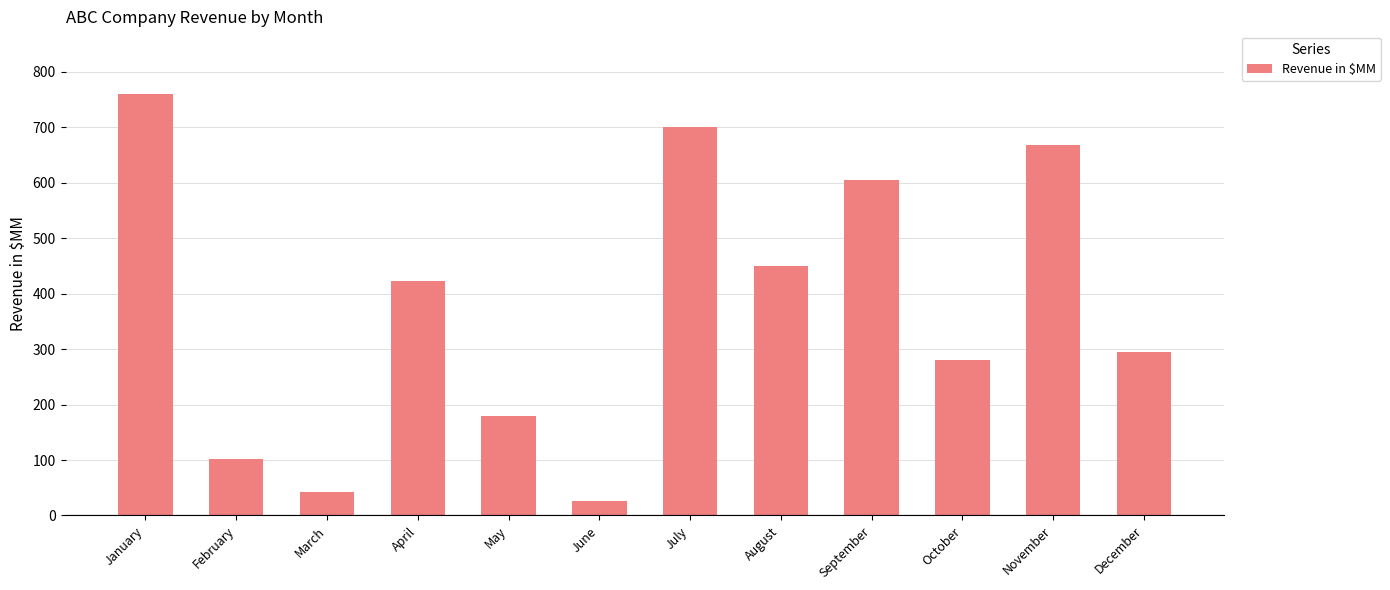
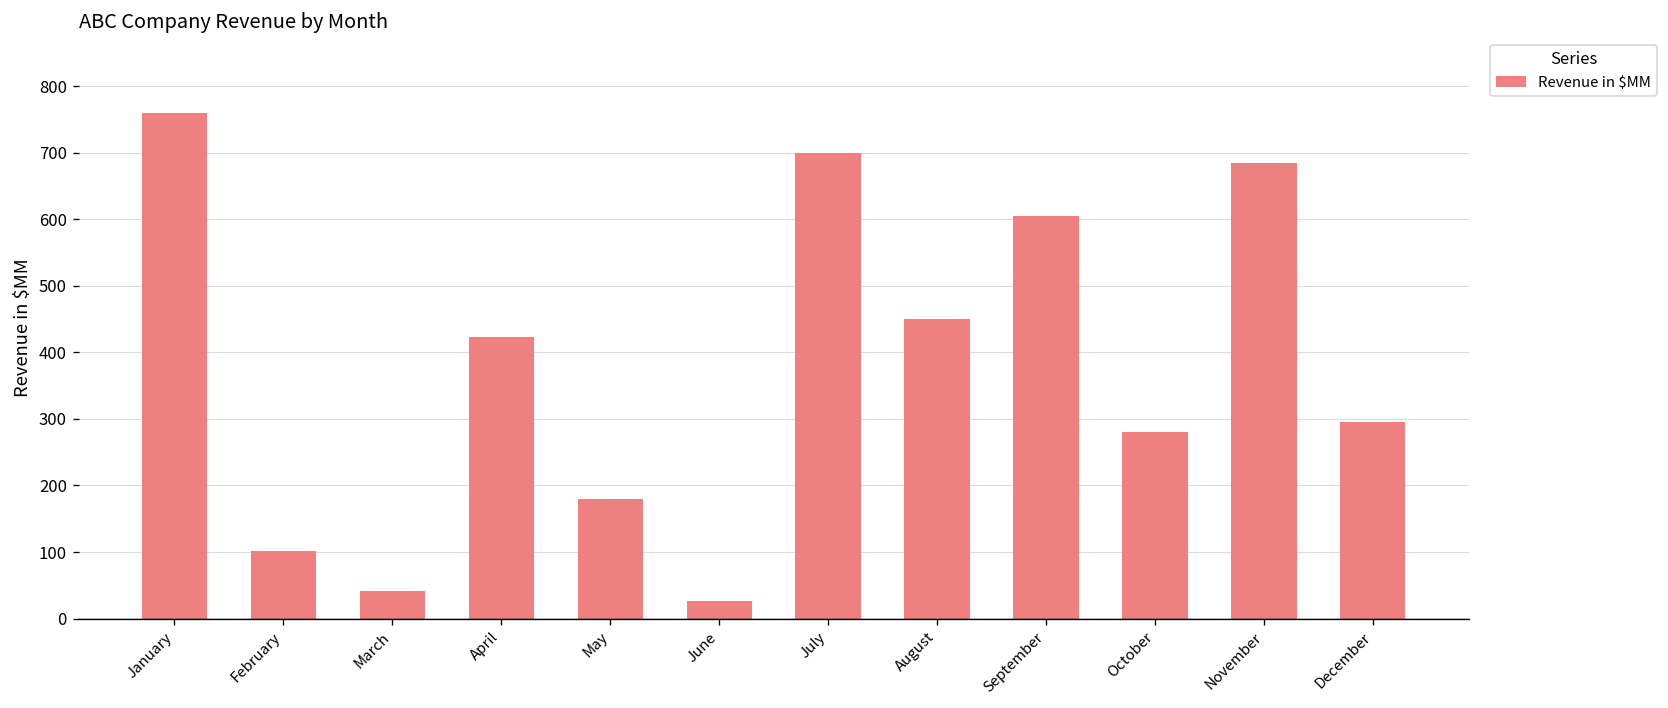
November: 670 -> 690
